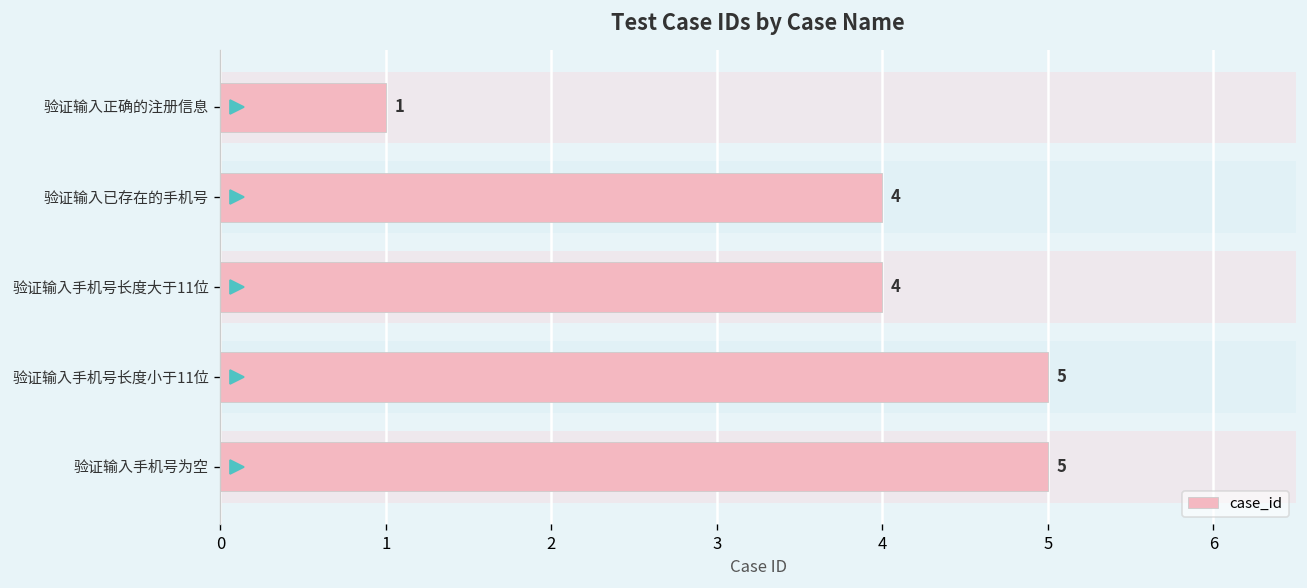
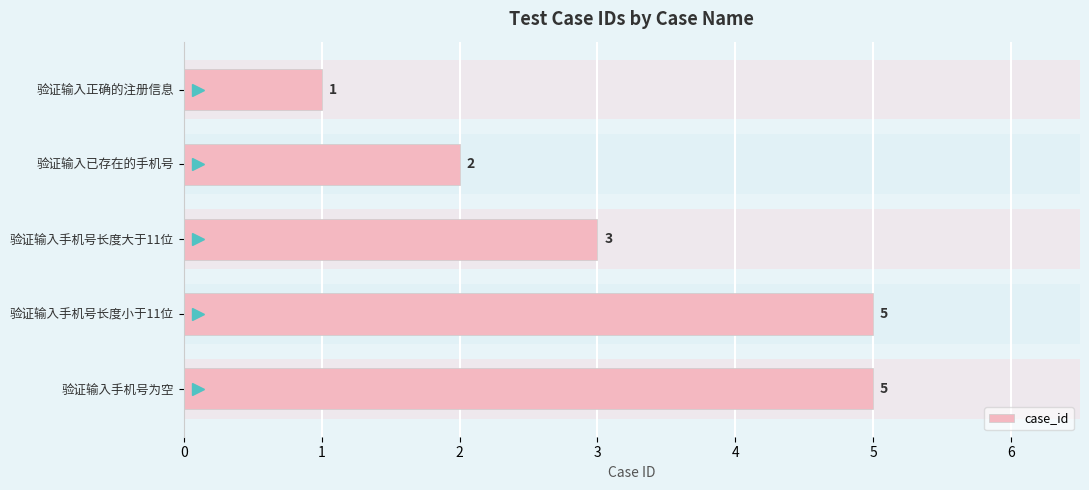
case_id, 验证输入已存在的手机号: 4 -> 2
case_id, 验证输入手机号长度大于11位: 4 -> 3
